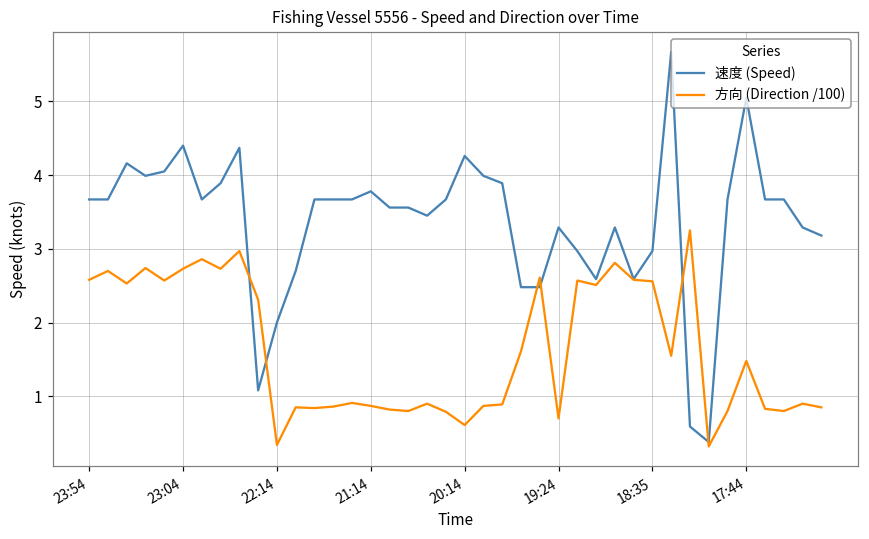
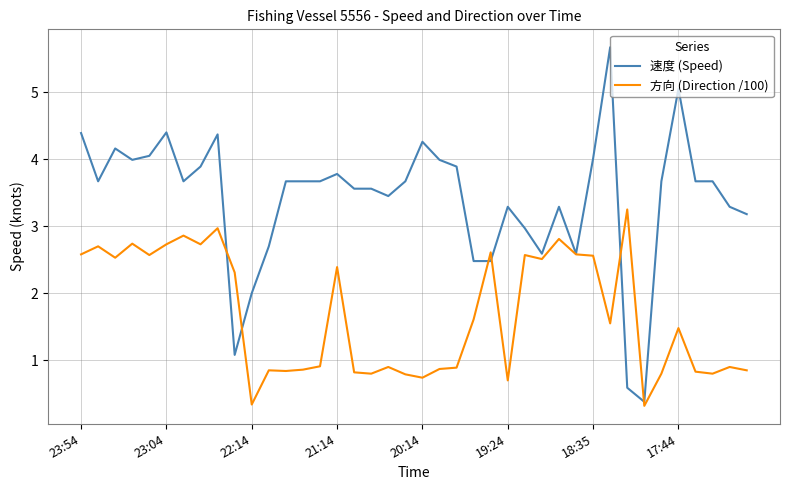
速度 (Speed), 23:54: 3.7 -> 4.4
方向 (Direction /100), 21:14: 0.9 -> 2.4
方向 (Direction /100), 20:14: 0.6 -> 0.7
速度 (Speed), 18:35: 3.0 -> 4.0
